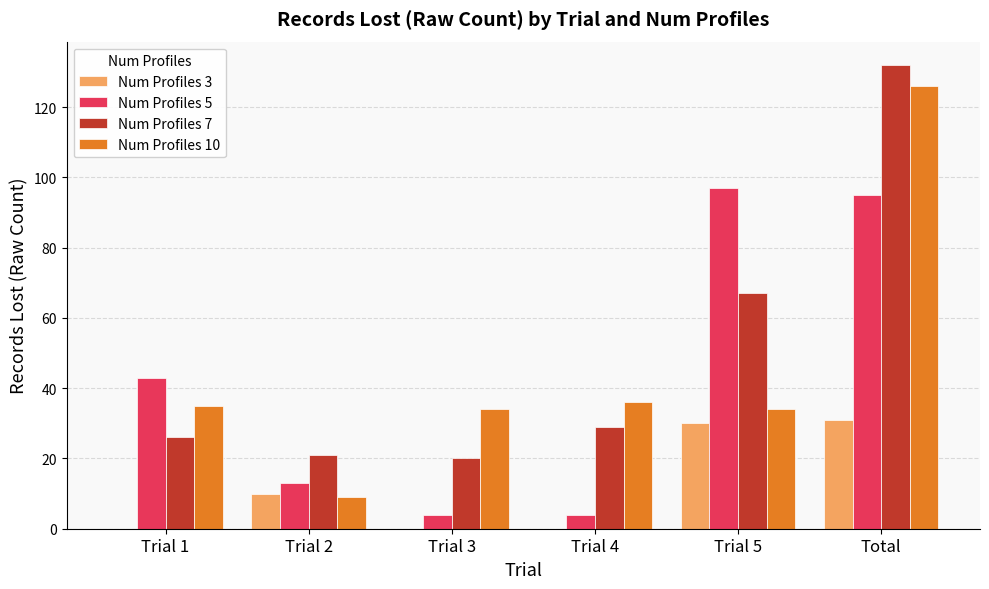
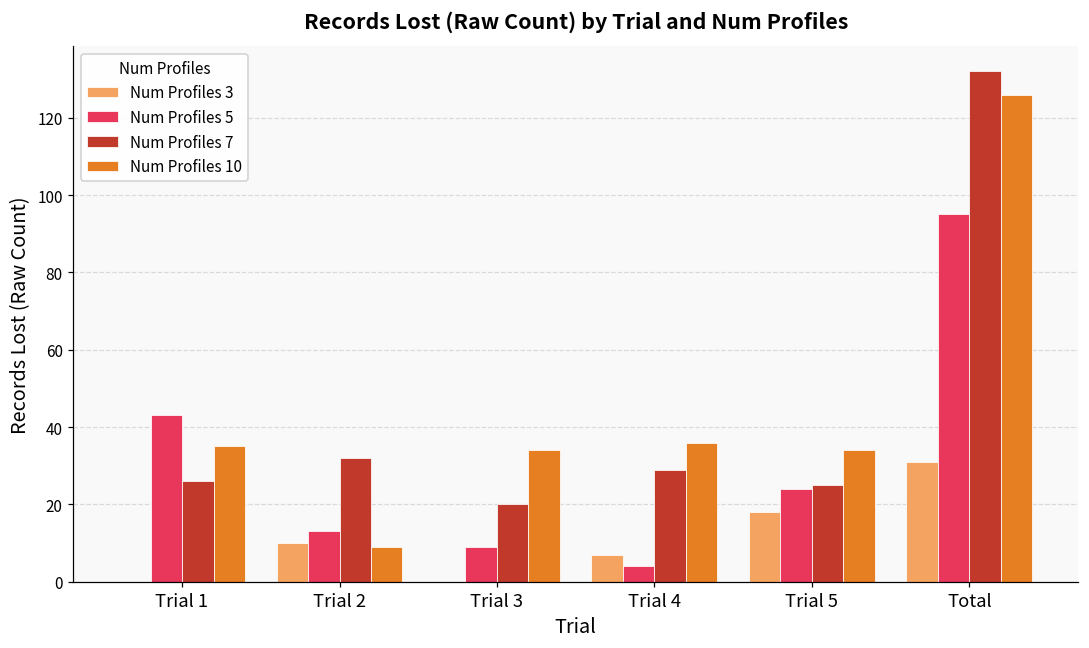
Num Profiles 7, Trial 2: 21 -> 32
Num Profiles 5, Trial 3: 4 -> 9
Num Profiles 3, Trial 4: 0 -> 7
Num Profiles 3, Trial 5: 30 -> 18
Num Profiles 5, Trial 5: 97 -> 24
Num Profiles 7, Trial 5: 67 -> 25
